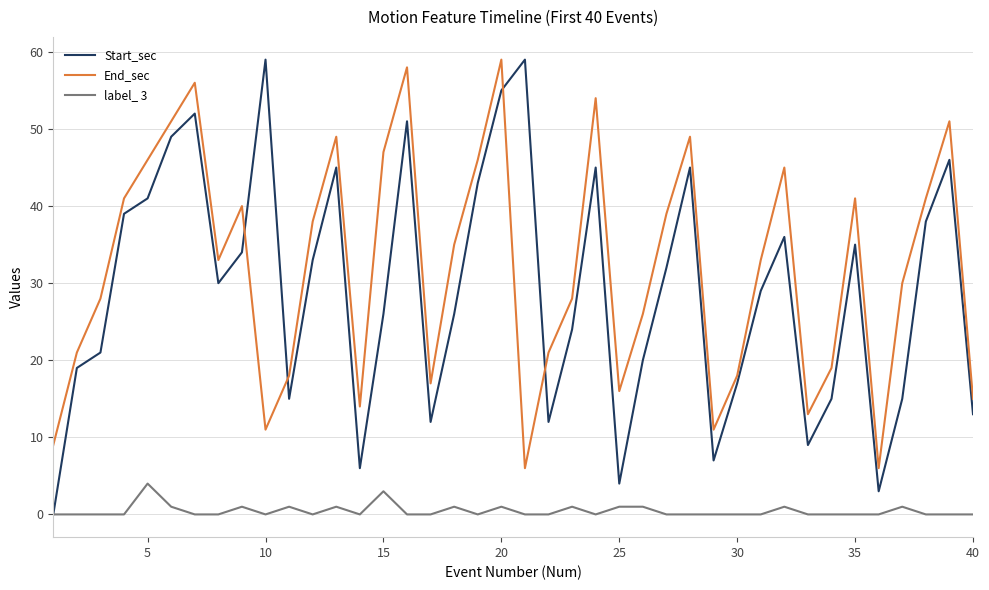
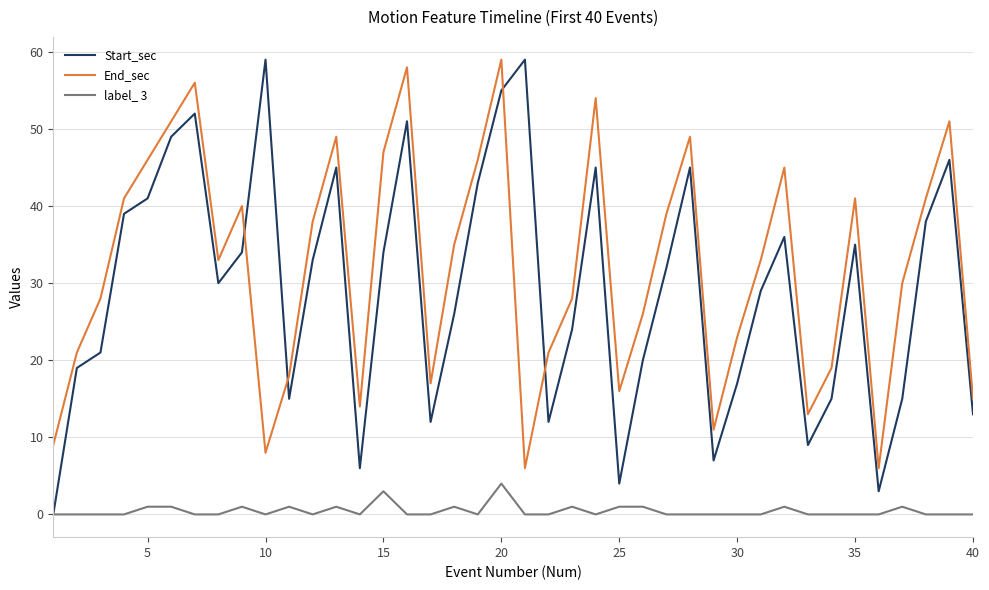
label_ 3, 5: 4 -> 1
End_sec, 10: 11 -> 8
Start_sec, 15: 26 -> 34
label_ 3, 20: 1 -> 4
End_sec, 30: 18 -> 23
